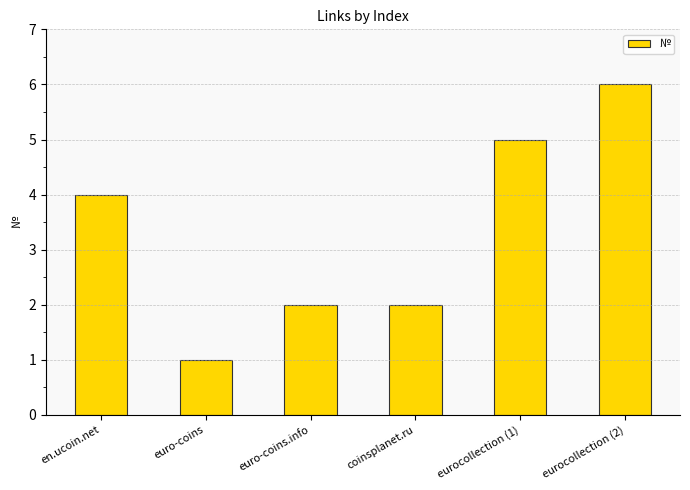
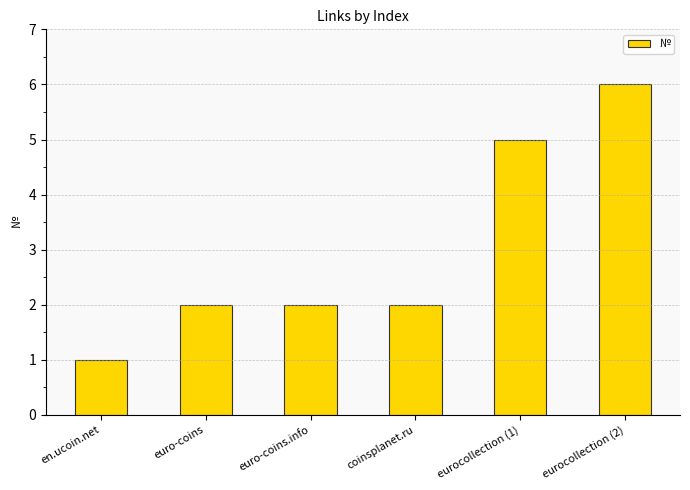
en.ucoin.net: 4 -> 1
euro-coins: 1 -> 2
